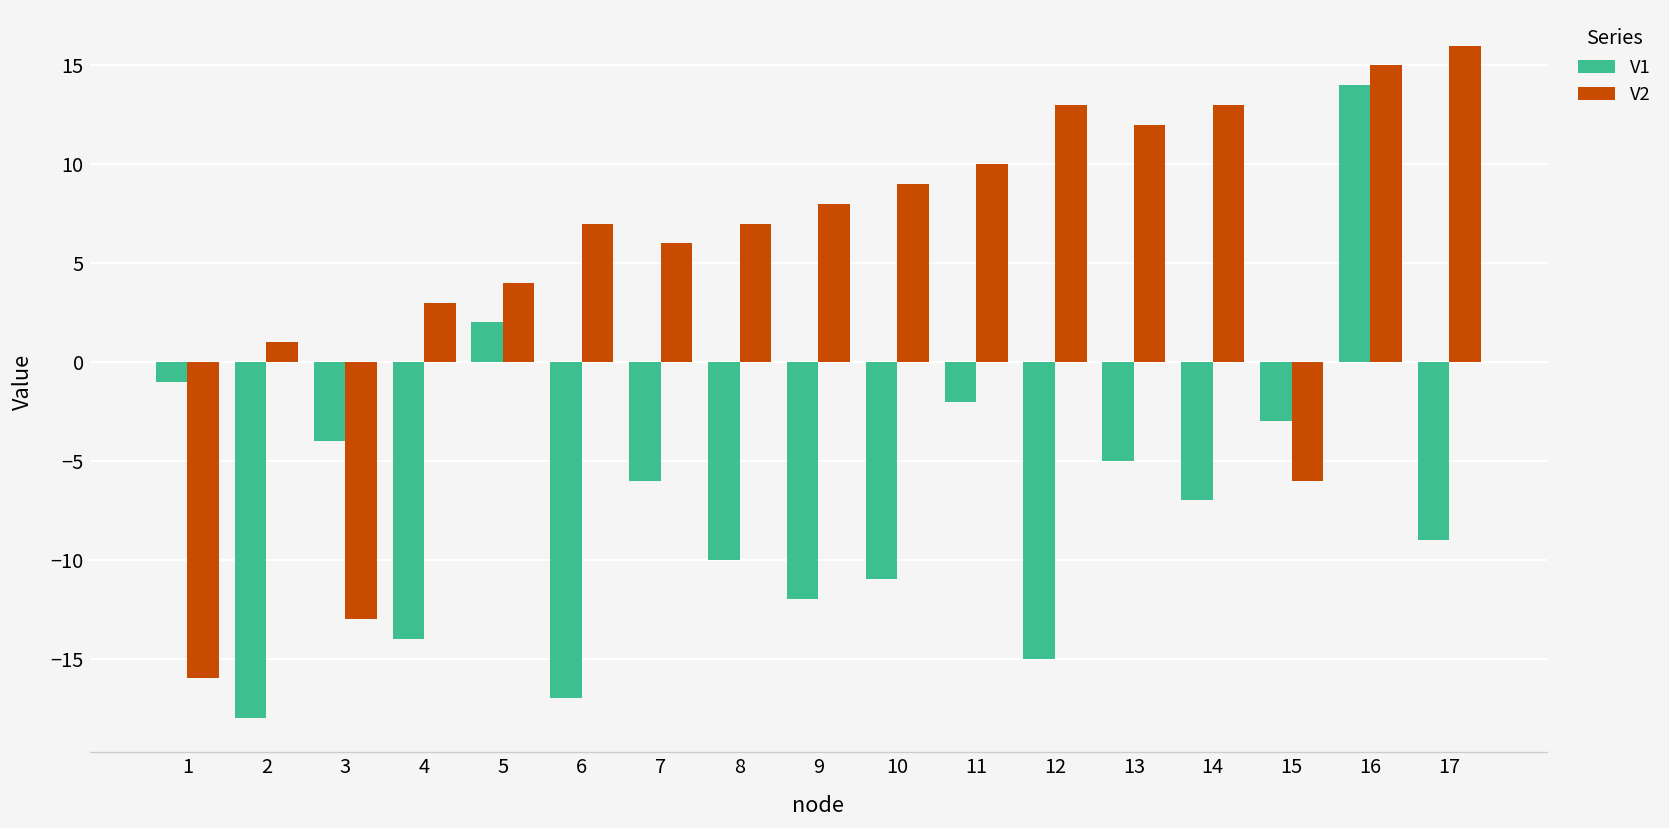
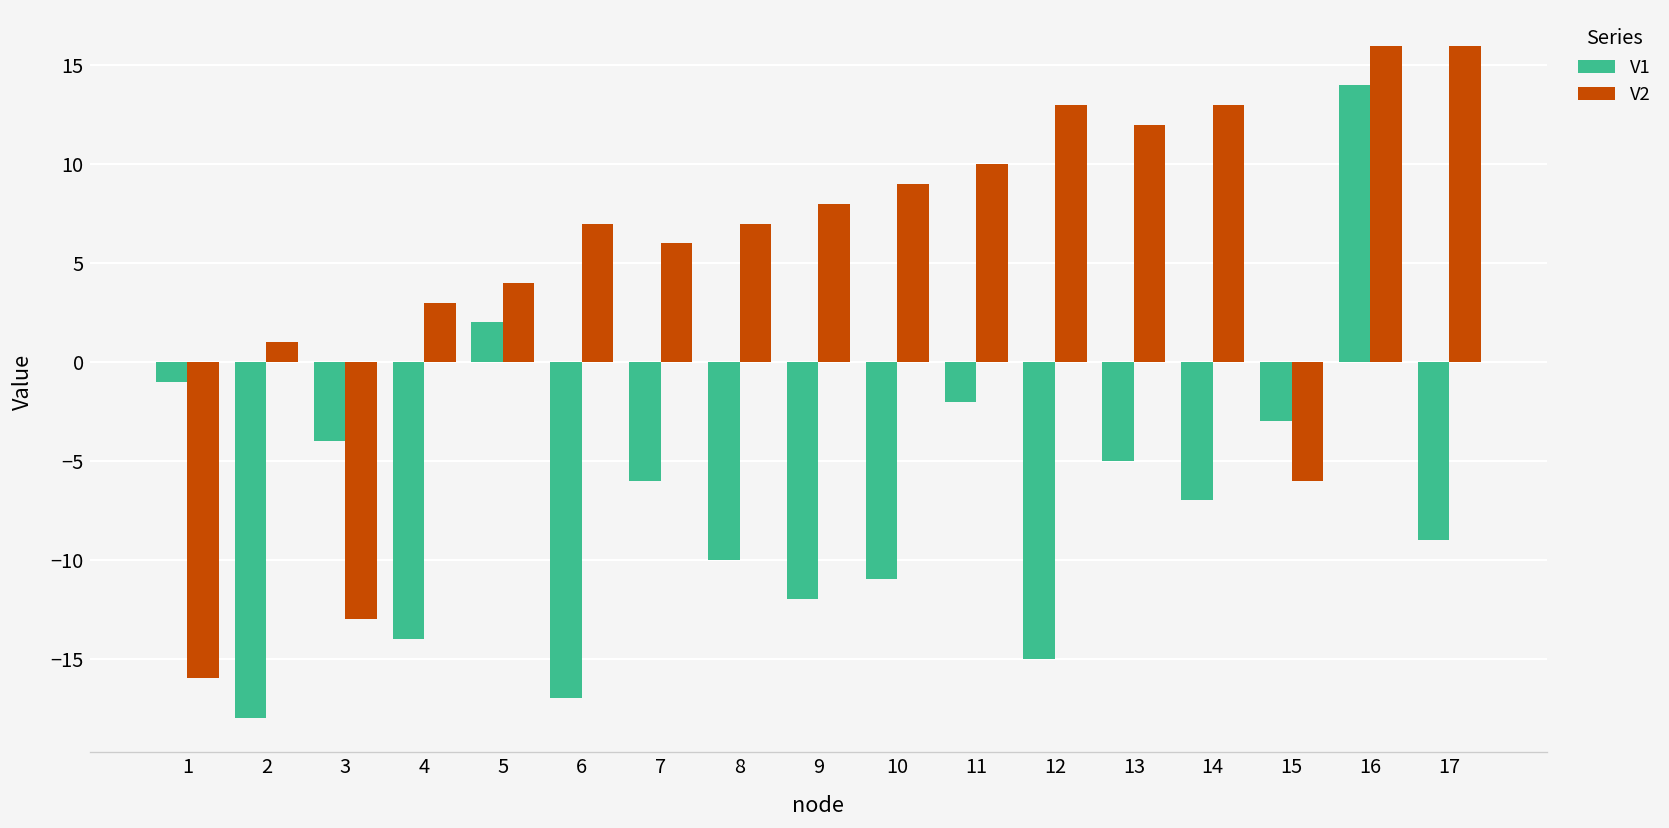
V2, 16: 15 -> 16
